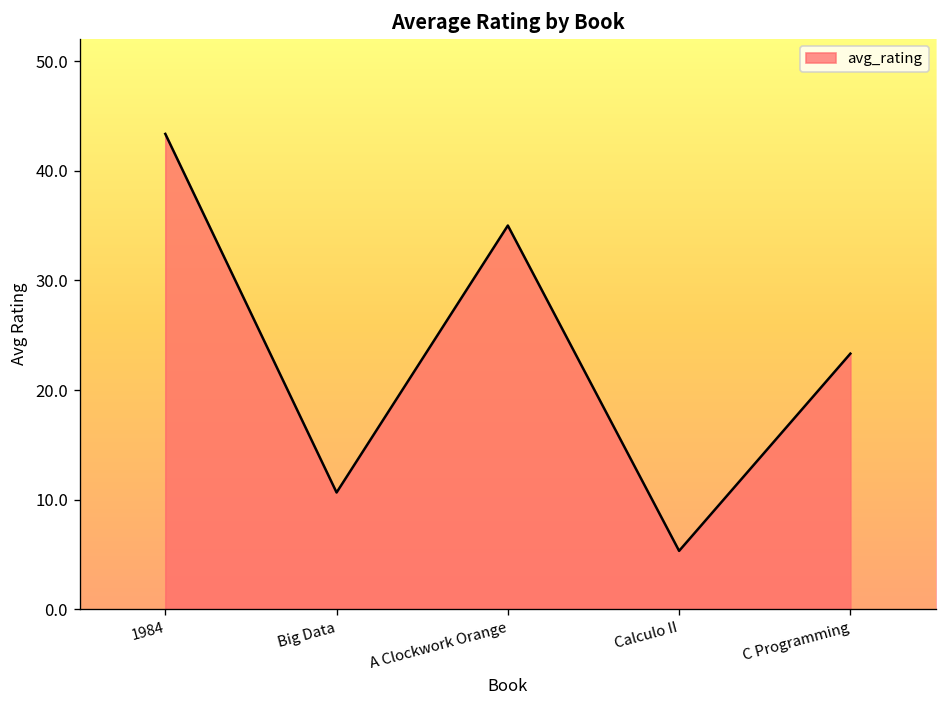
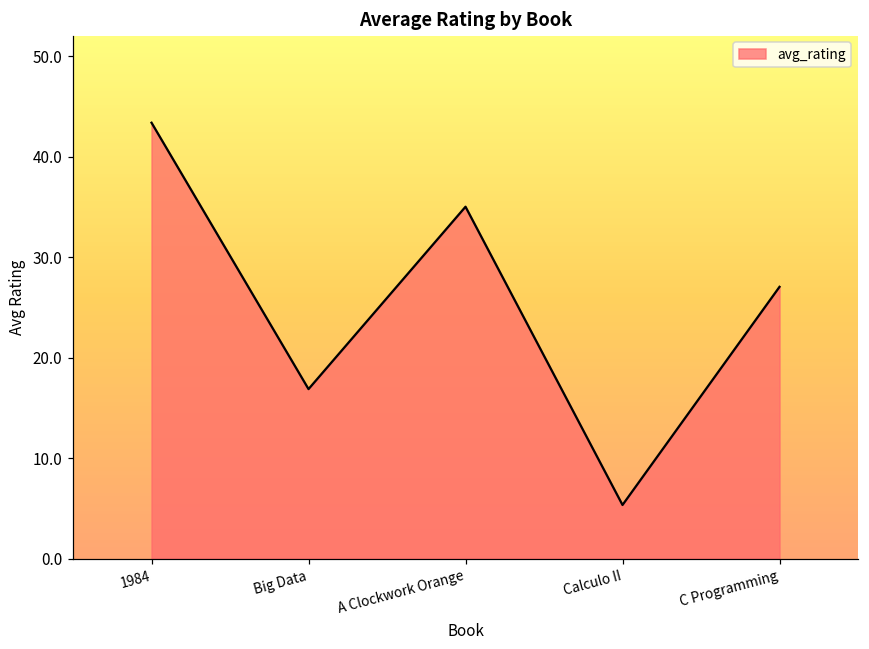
Big Data: 11 -> 17
C Programming: 23 -> 27
